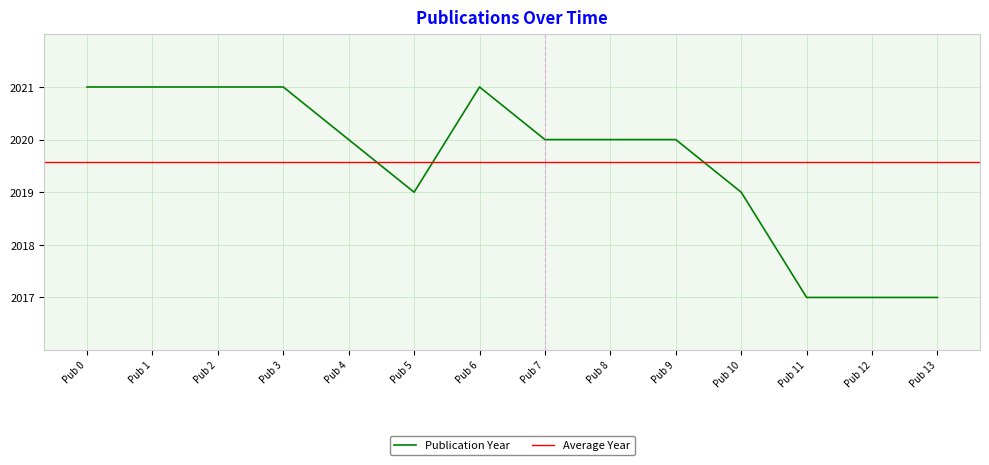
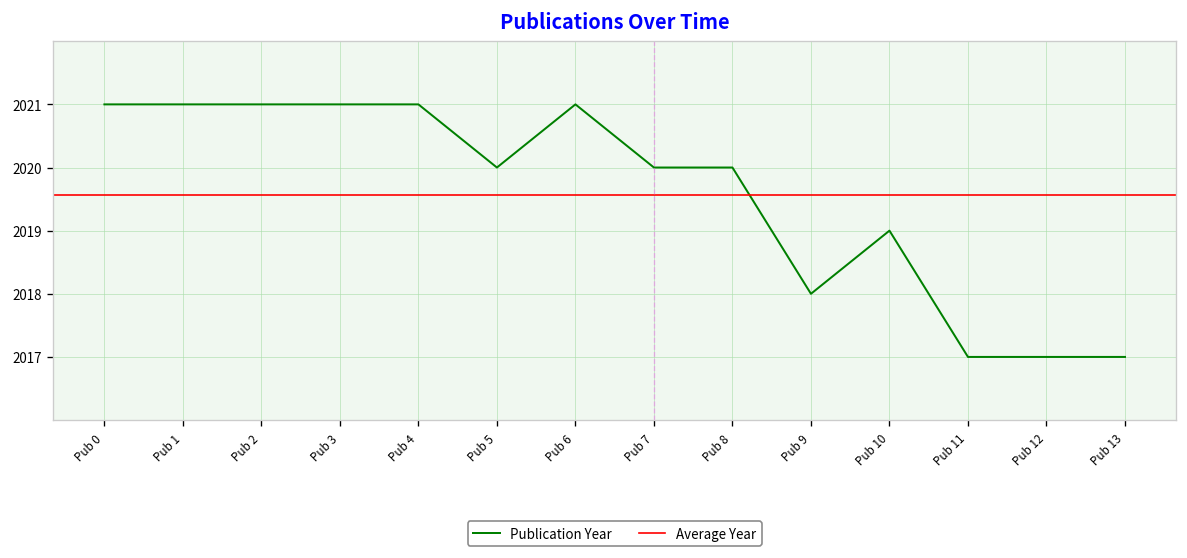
Pub 4: 2020 -> 2021
Pub 5: 2019 -> 2020
Pub 9: 2020 -> 2018
